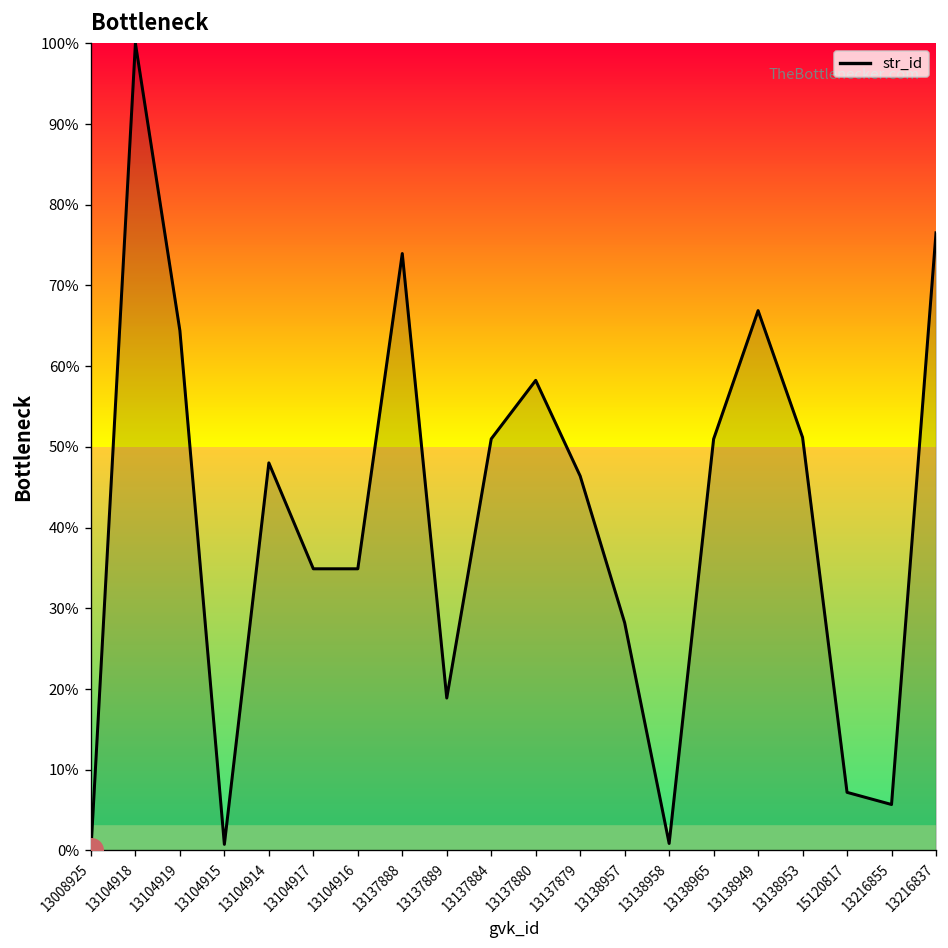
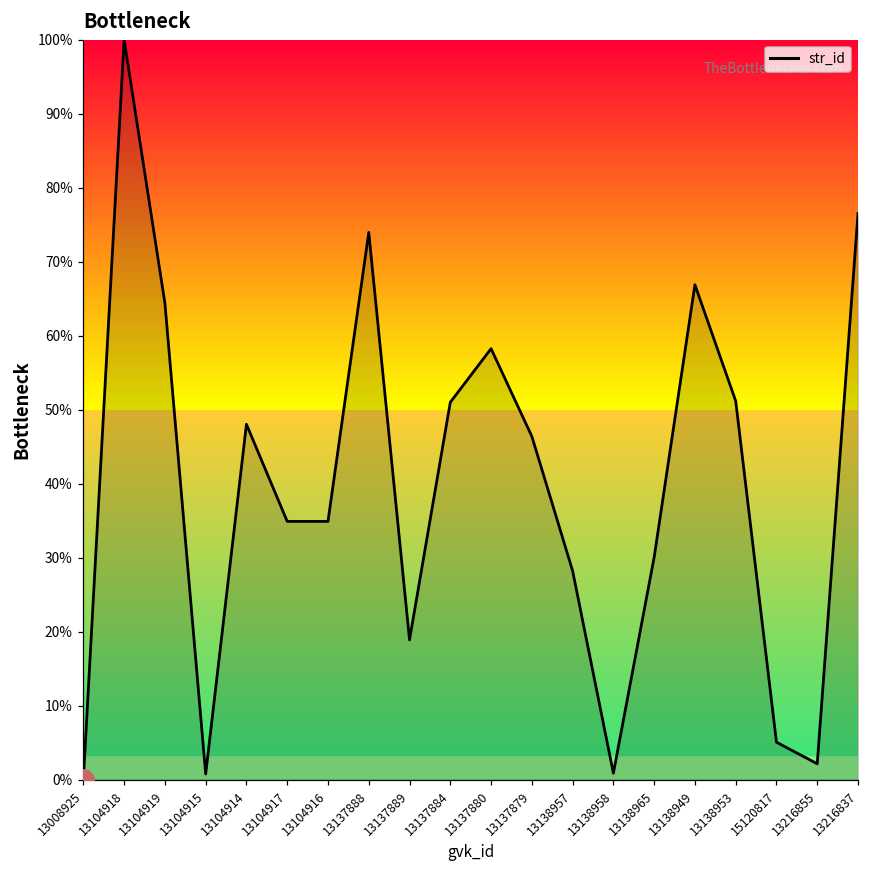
str_id, 13138965: 51% -> 30%
str_id, 15120817: 7% -> 5%
str_id, 13216855: 6% -> 2%
